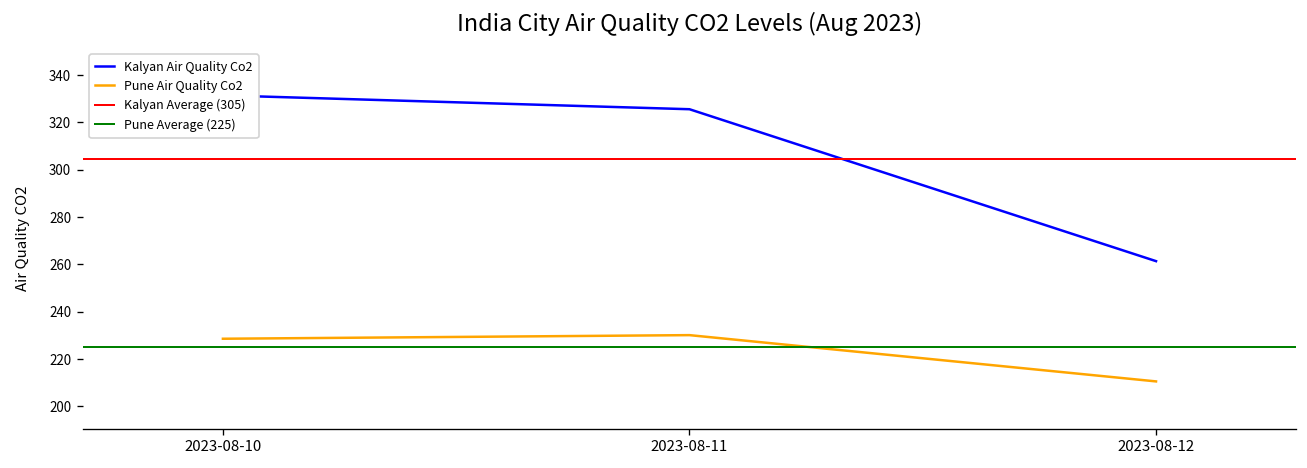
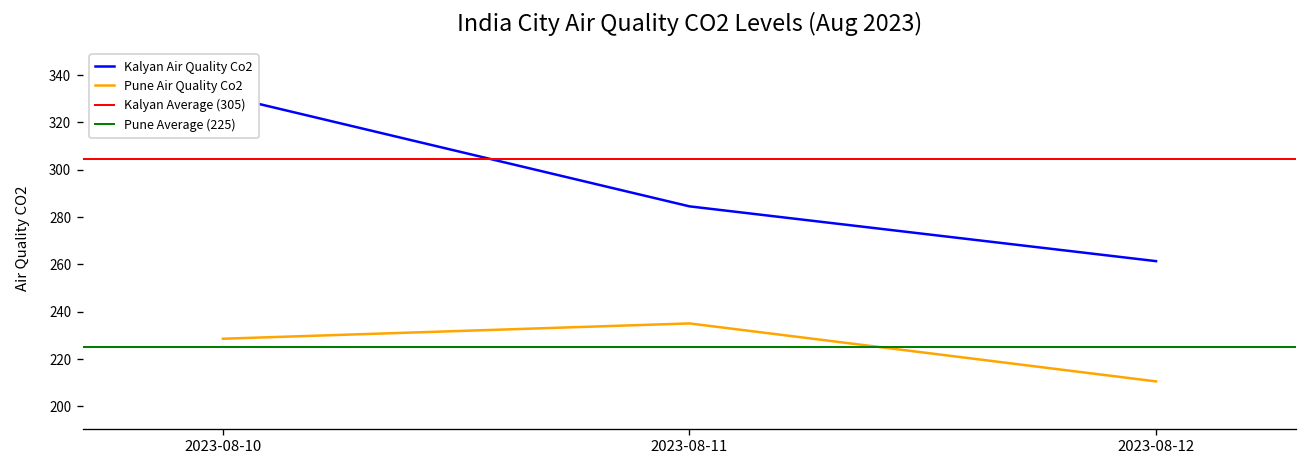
Kalyan Air Quality Co2, 2023-08-11: 326 -> 285
Pune Air Quality Co2, 2023-08-11: 230 -> 235
